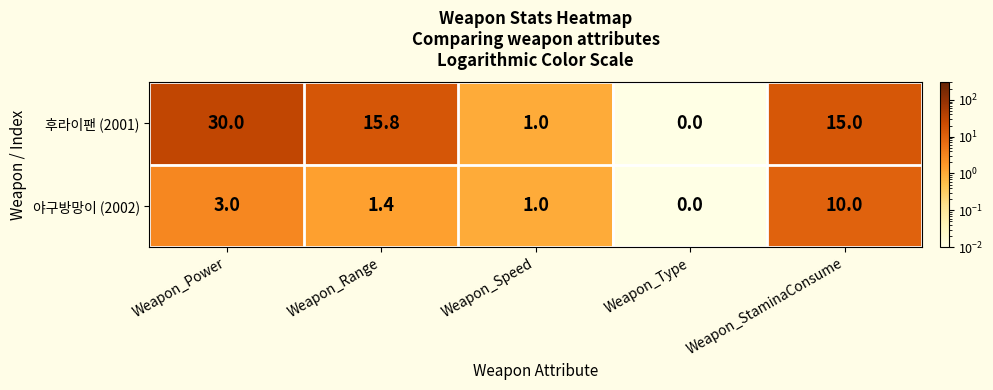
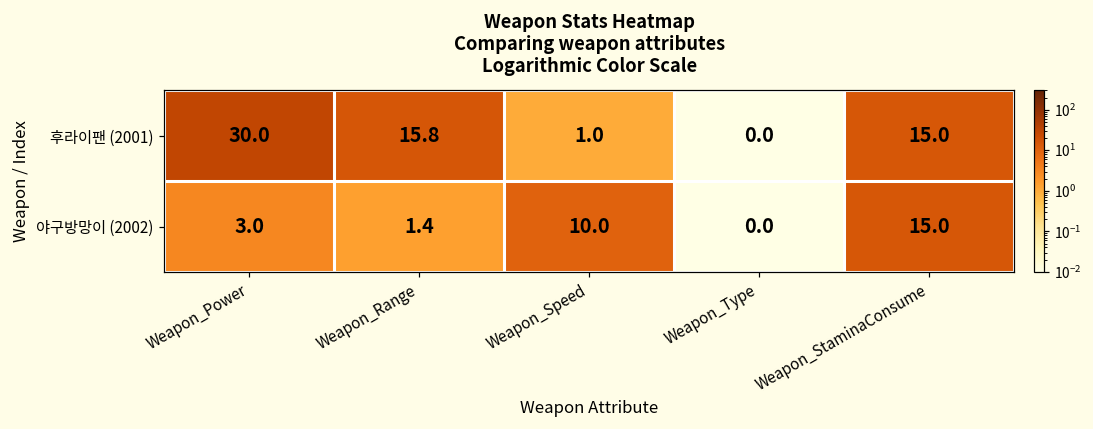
야구방망이 (2002), Weapon_Speed: 1.0 -> 10.0
야구방망이 (2002), Weapon_StaminaConsume: 10.0 -> 15.0
